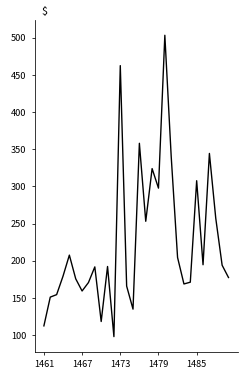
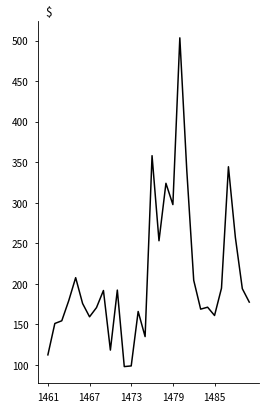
1473: 460 -> 100
1485: 310 -> 160
